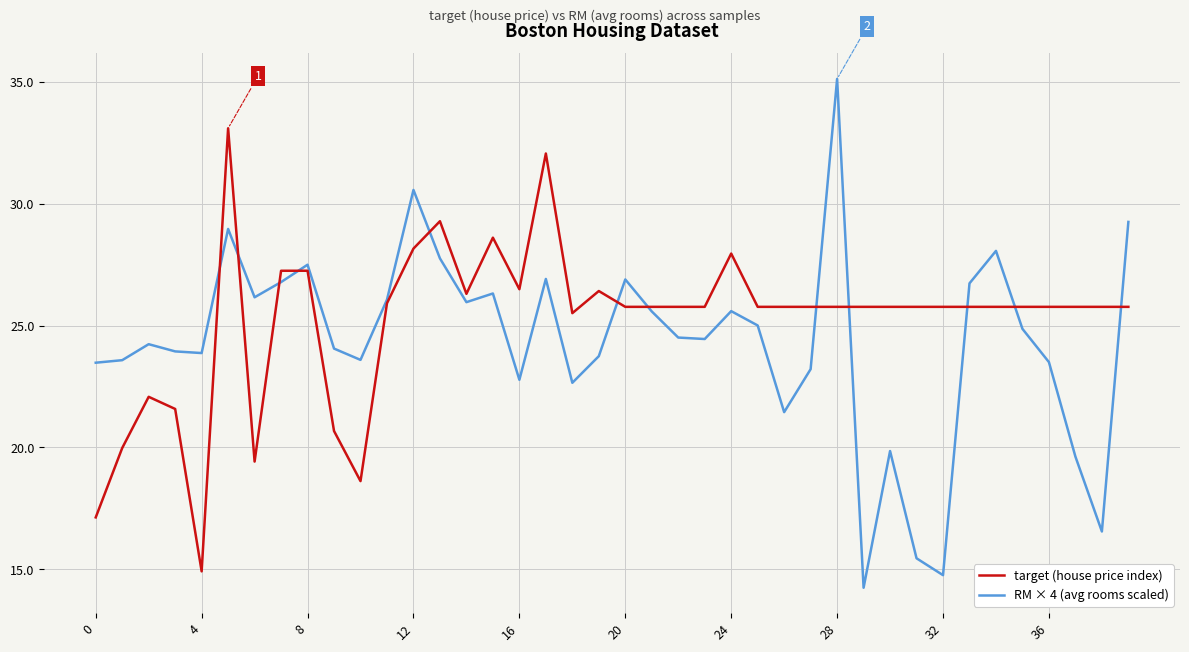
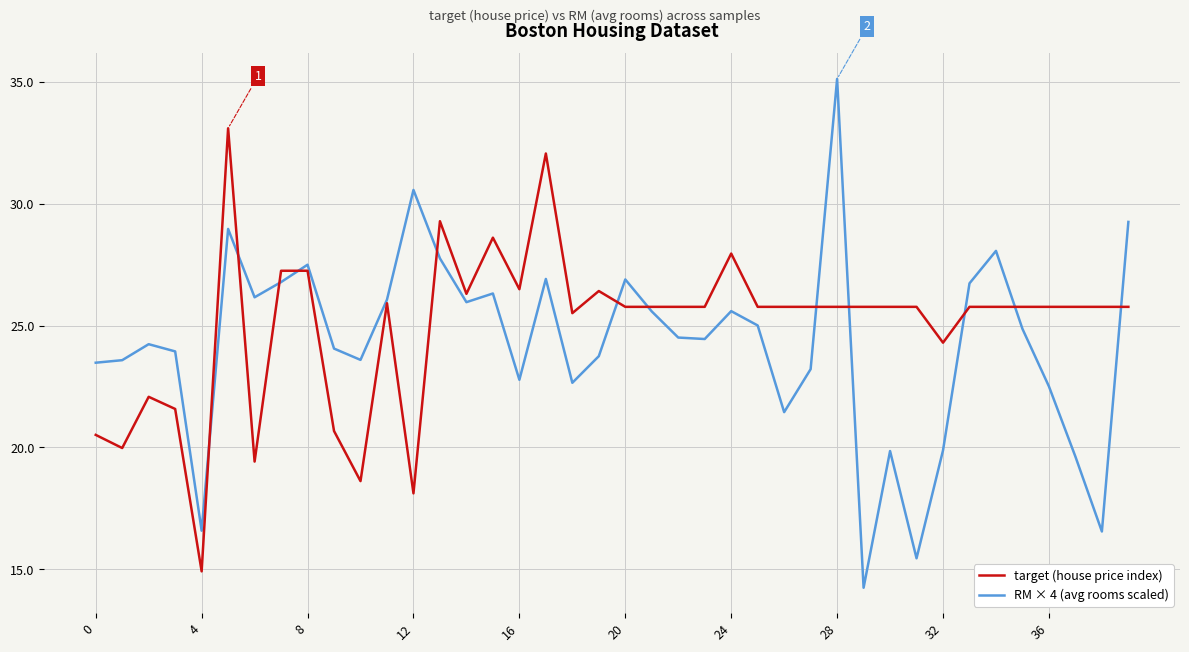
target (house price index), 0: 17.1 -> 20.5
RM × 4 (avg rooms scaled), 4: 23.9 -> 16.6
target (house price index), 12: 28.2 -> 18.1
target (house price index), 32: 25.8 -> 24.3
RM × 4 (avg rooms scaled), 32: 14.8 -> 19.9
RM × 4 (avg rooms scaled), 36: 23.5 -> 22.5
